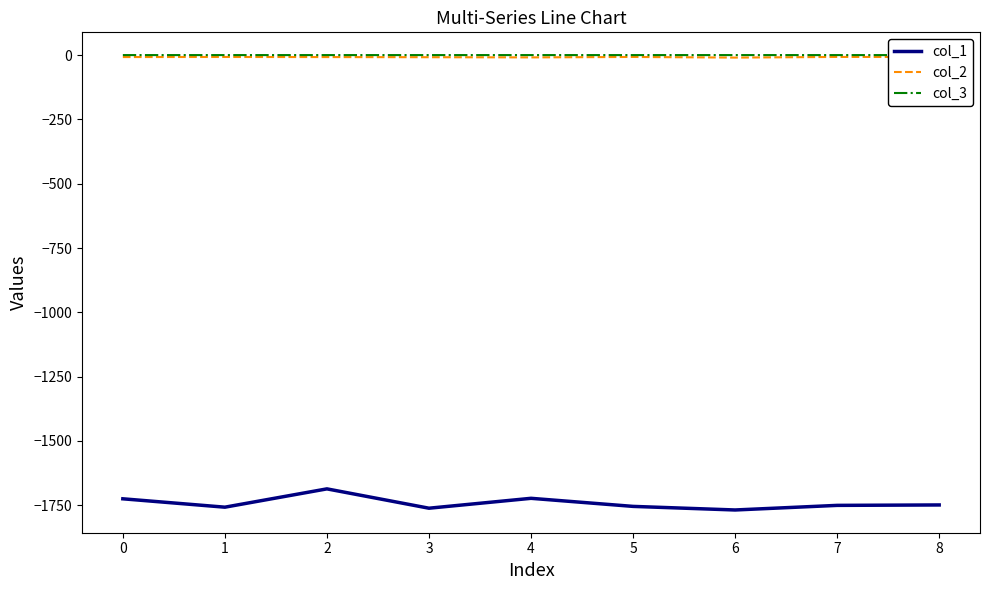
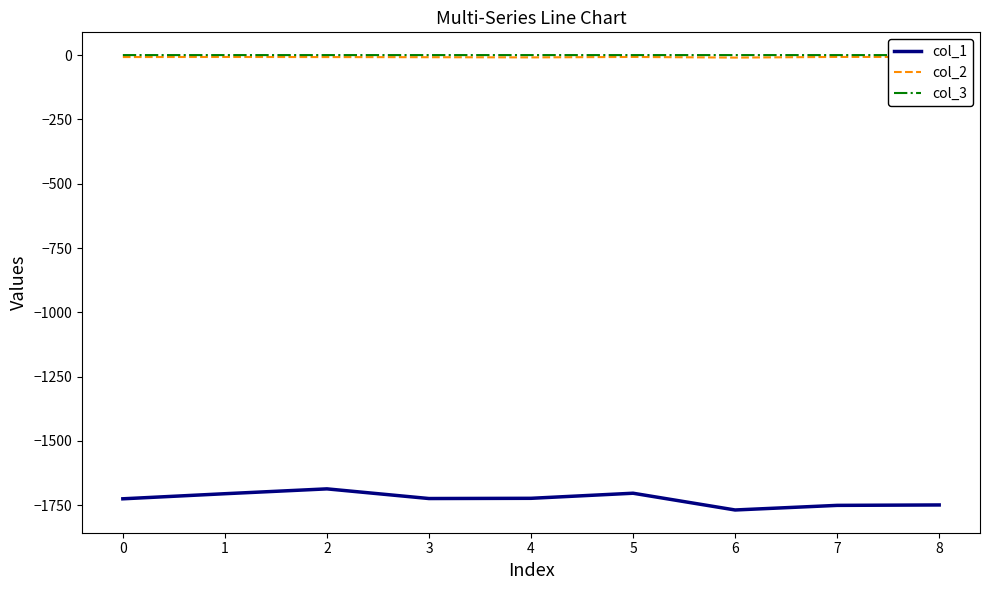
col_1, 1: -1760 -> -1710
col_1, 3: -1760 -> -1720
col_1, 5: -1750 -> -1700
